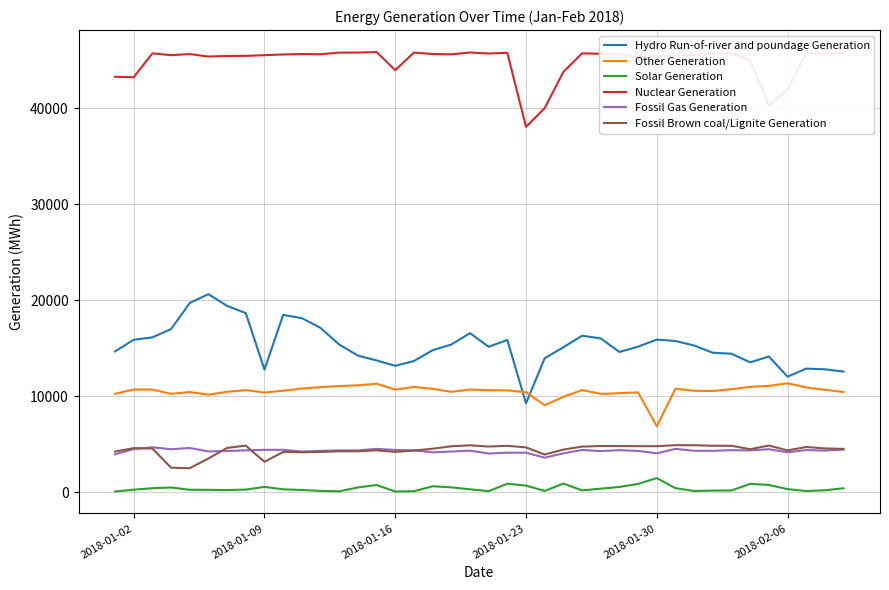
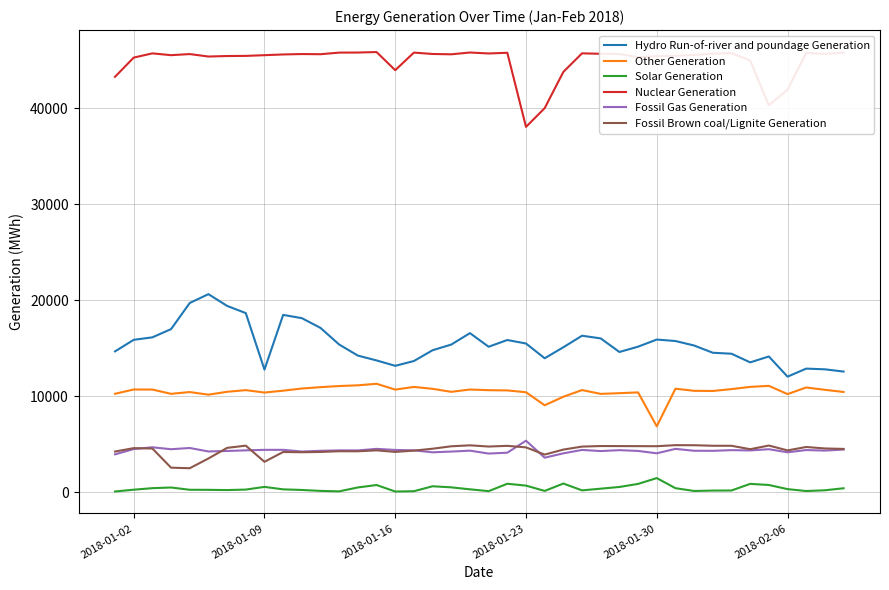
Nuclear Generation, 2018-01-02: 43000 -> 45000
Hydro Run-of-river and poundage Generation, 2018-01-23: 9000 -> 15000
Fossil Gas Generation, 2018-01-23: 4000 -> 5000
Other Generation, 2018-02-06: 11000 -> 10000
